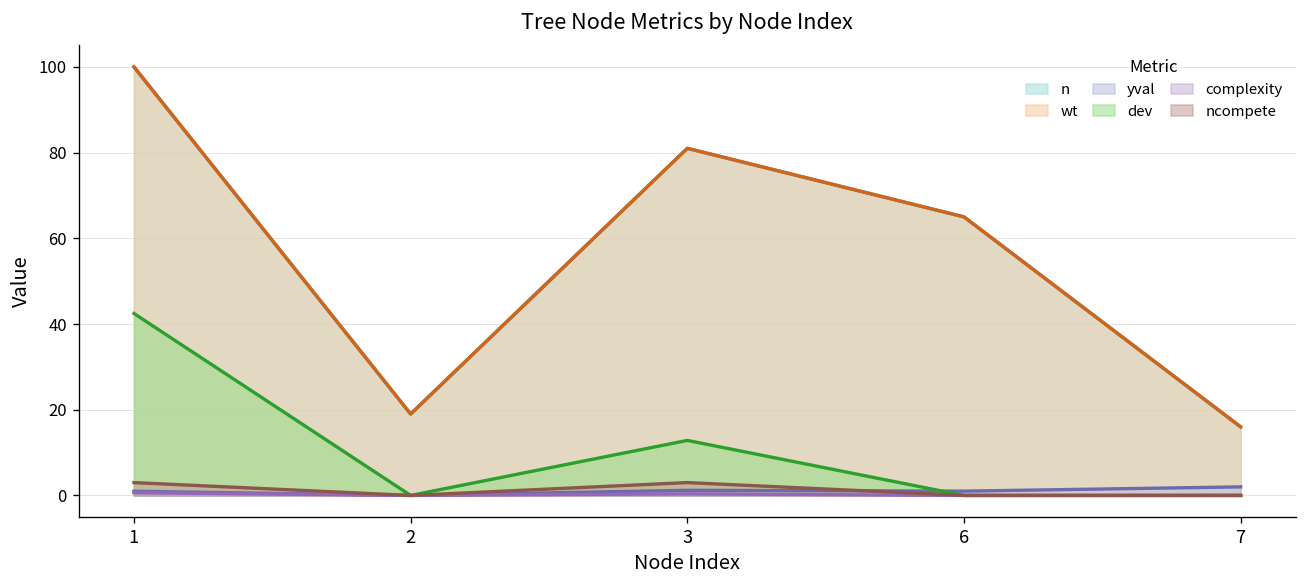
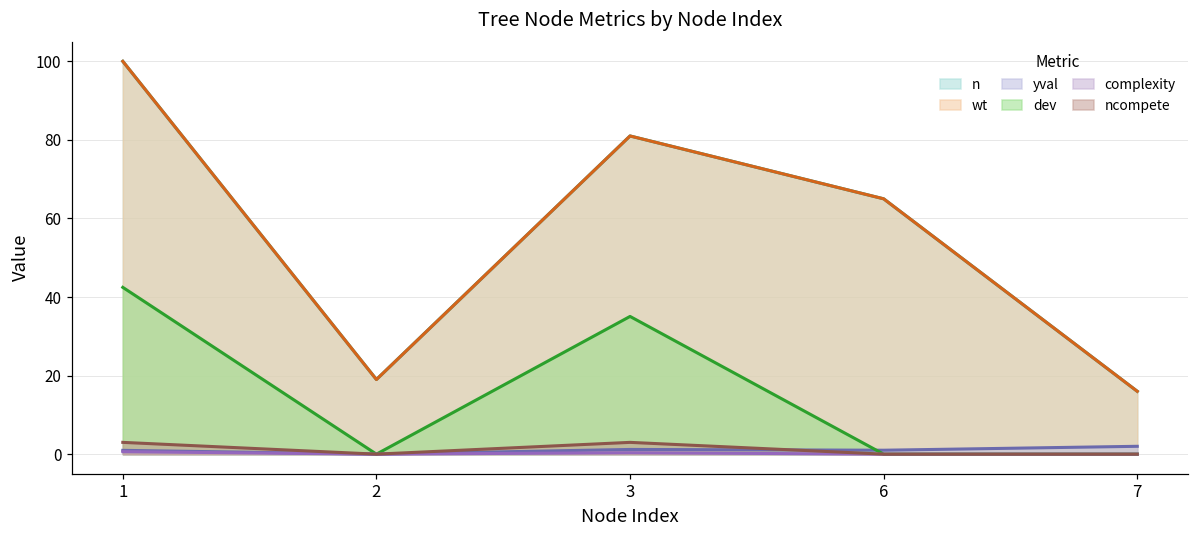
dev, 3: 13 -> 35
